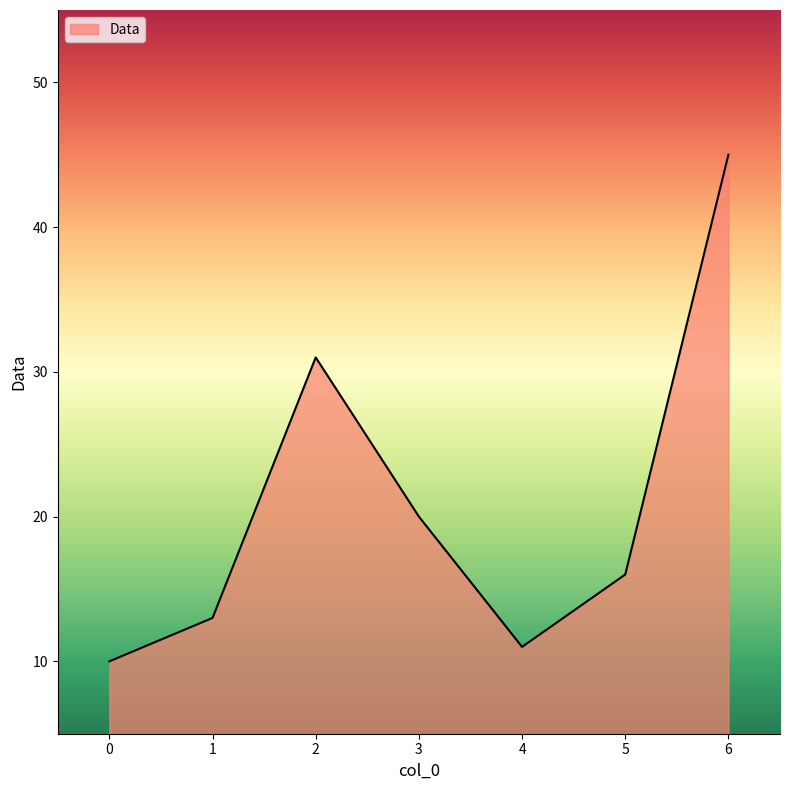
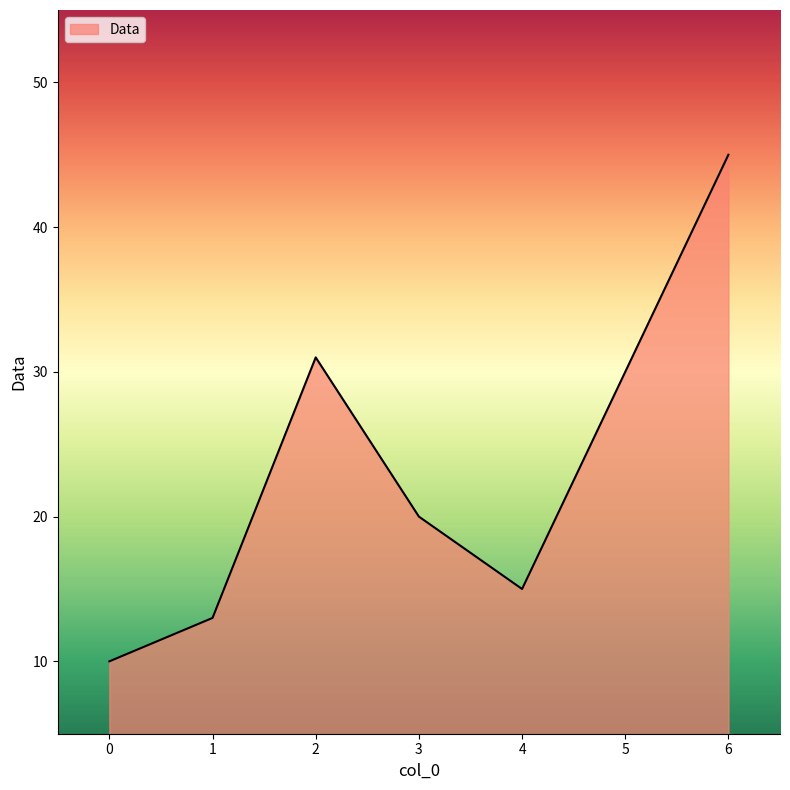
4: 11 -> 15
5: 16 -> 30
